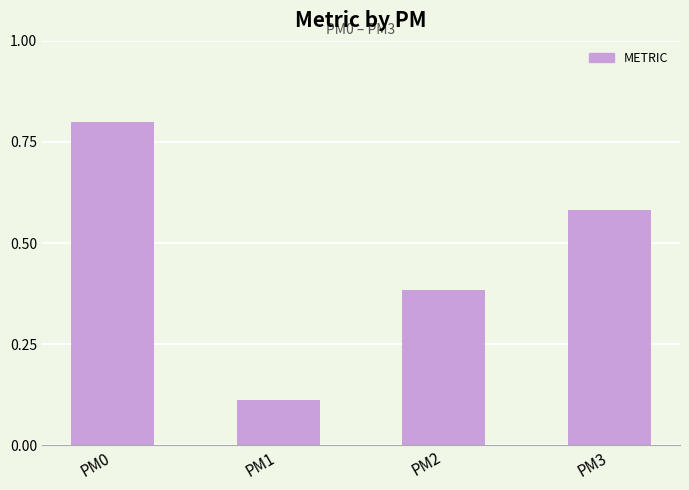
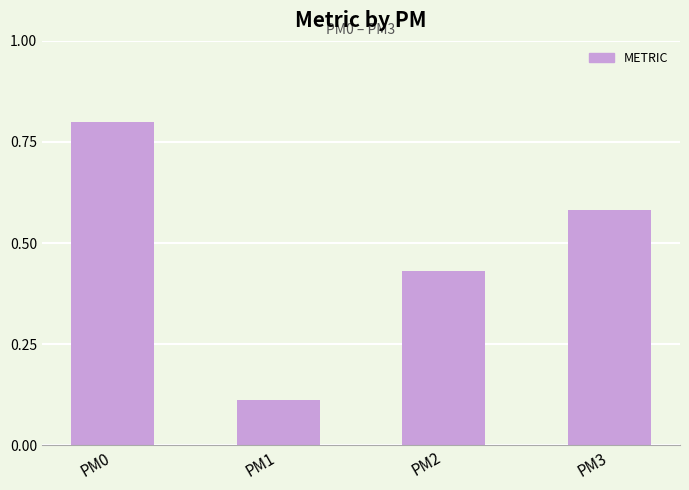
PM2: 0.38 -> 0.43
